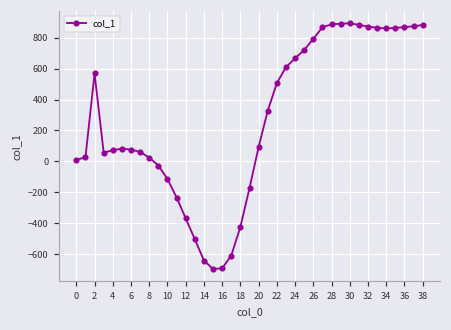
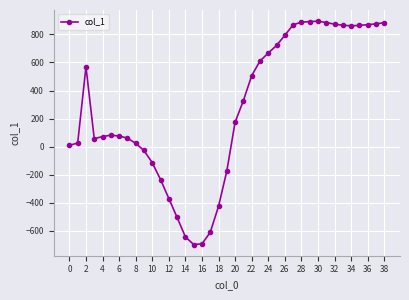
20: 90 -> 180
